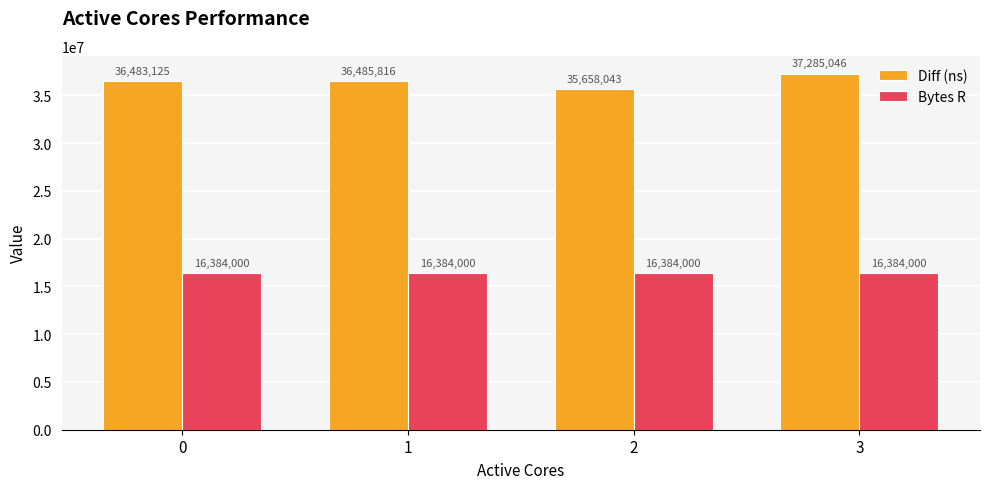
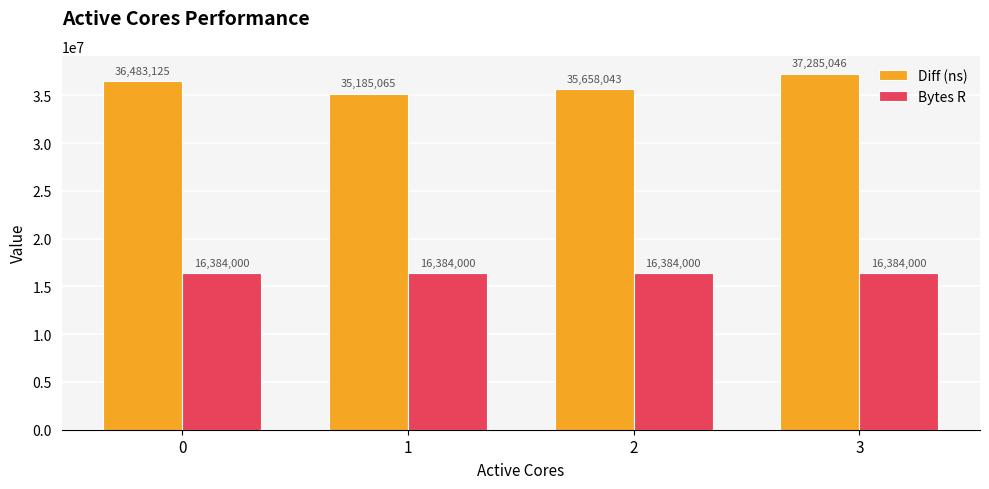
Diff (ns), 1: 36,485,816 -> 35,185,065
